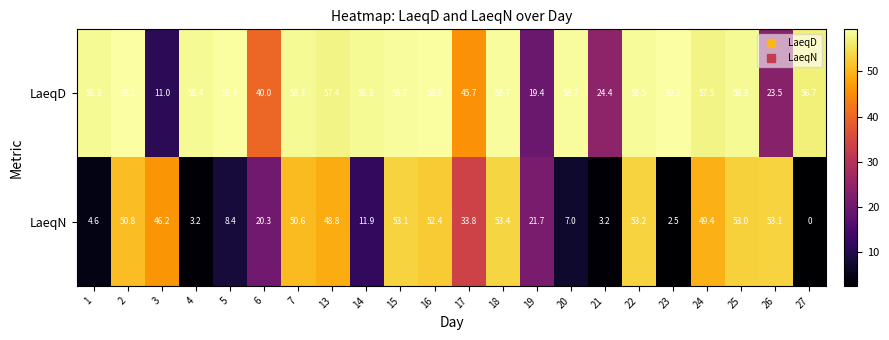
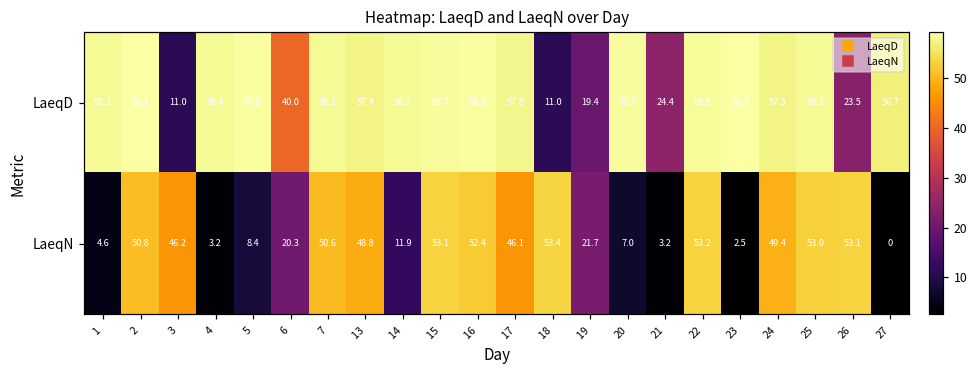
LaeqD, 17: 45.7 -> 57.8
LaeqD, 18: 58.7 -> 11.0
LaeqN, 17: 33.8 -> 46.1
